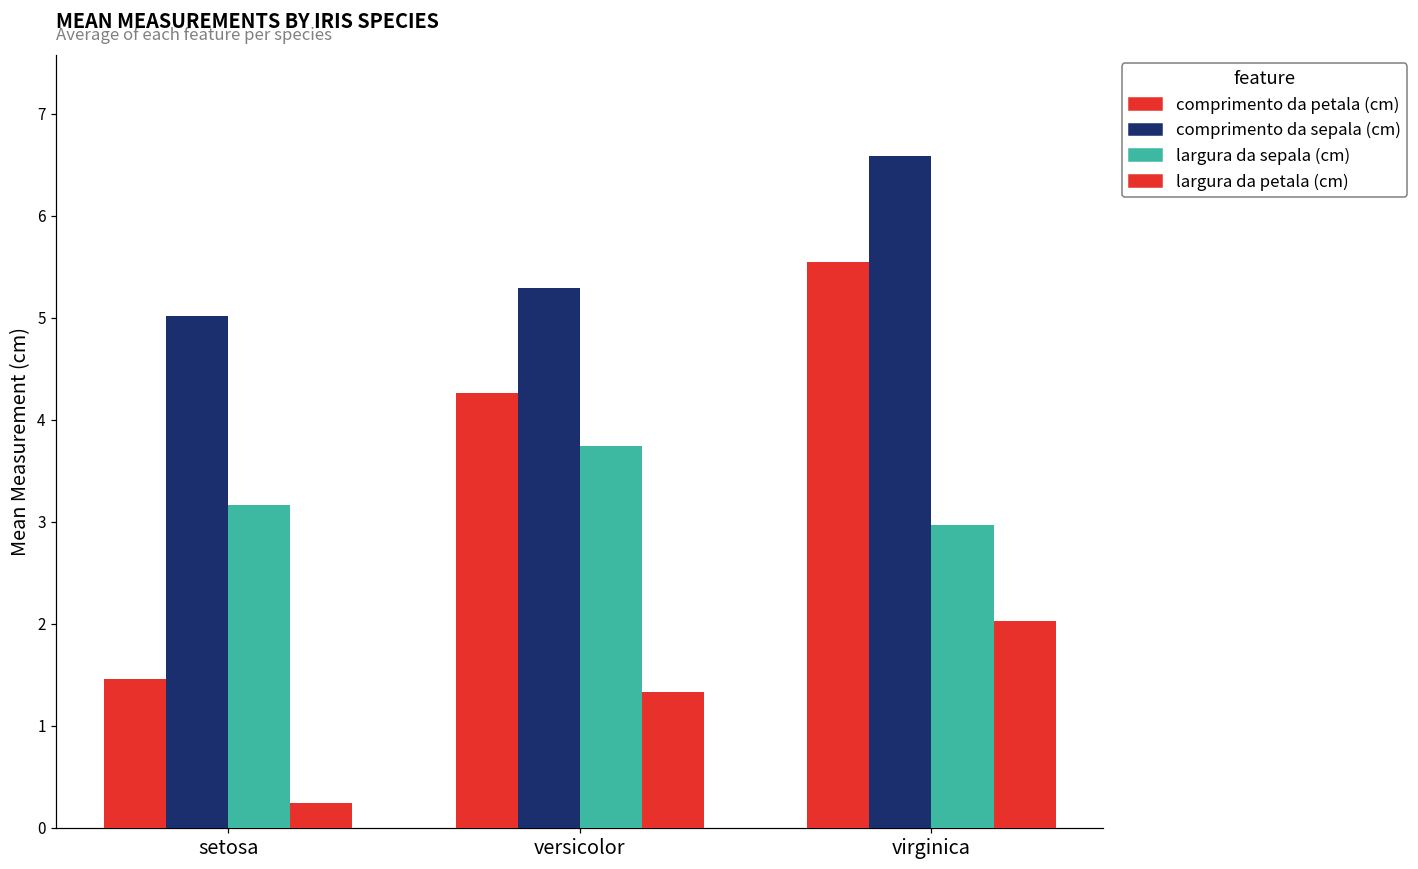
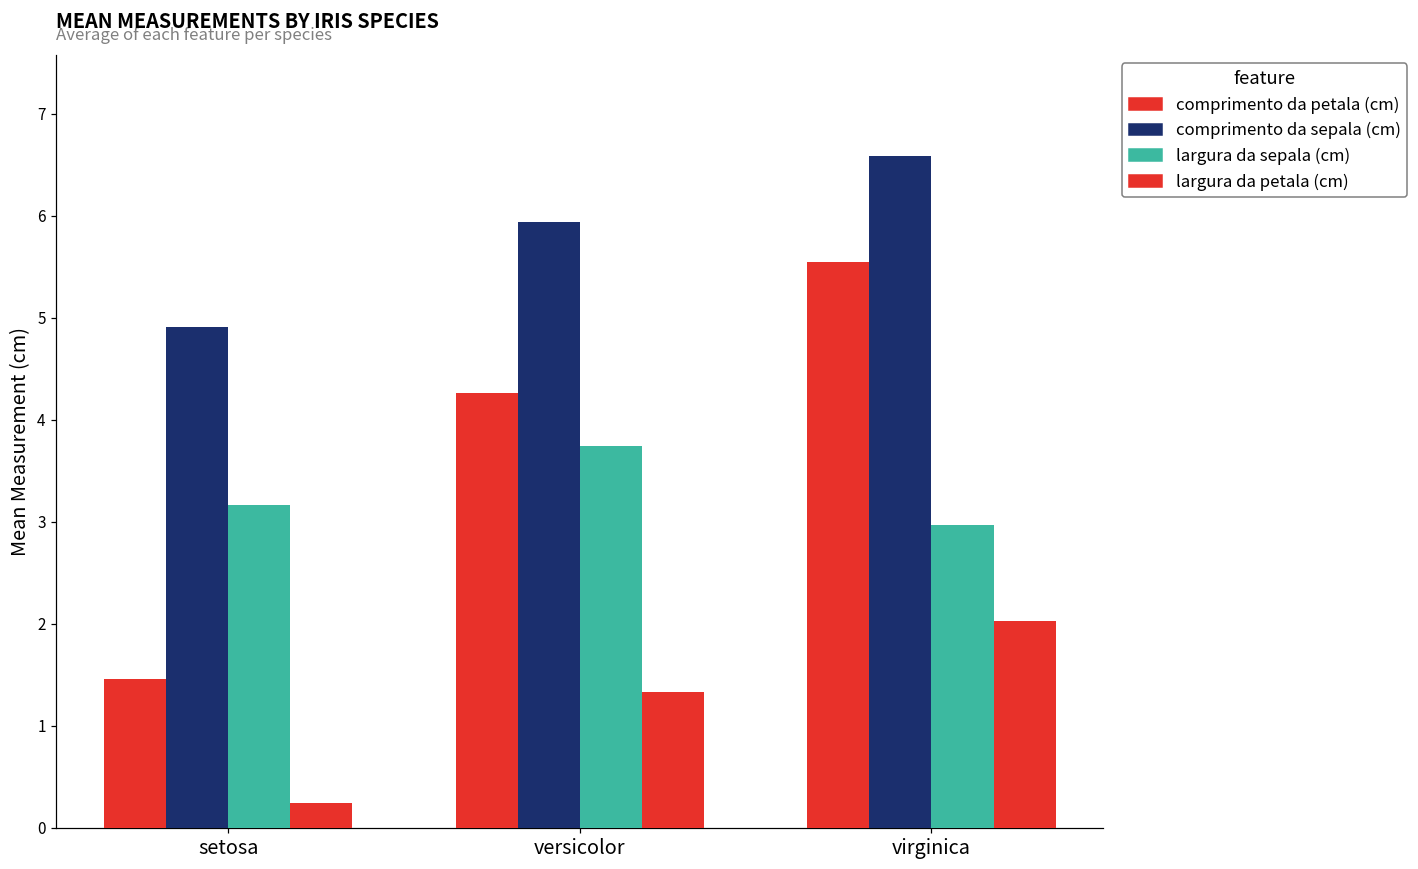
comprimento da sepala (cm), setosa: 5.0 -> 4.9
comprimento da sepala (cm), versicolor: 5.3 -> 5.9
